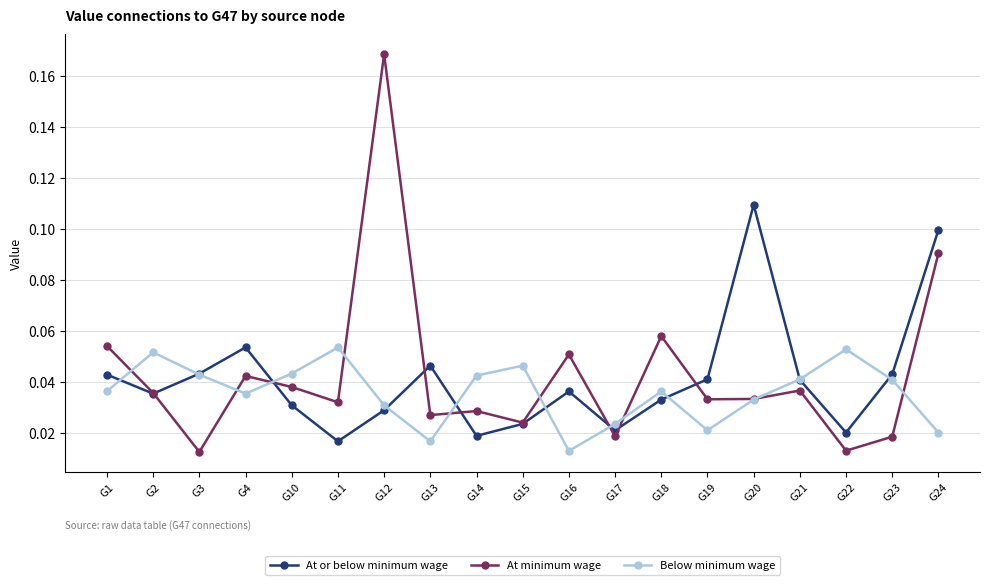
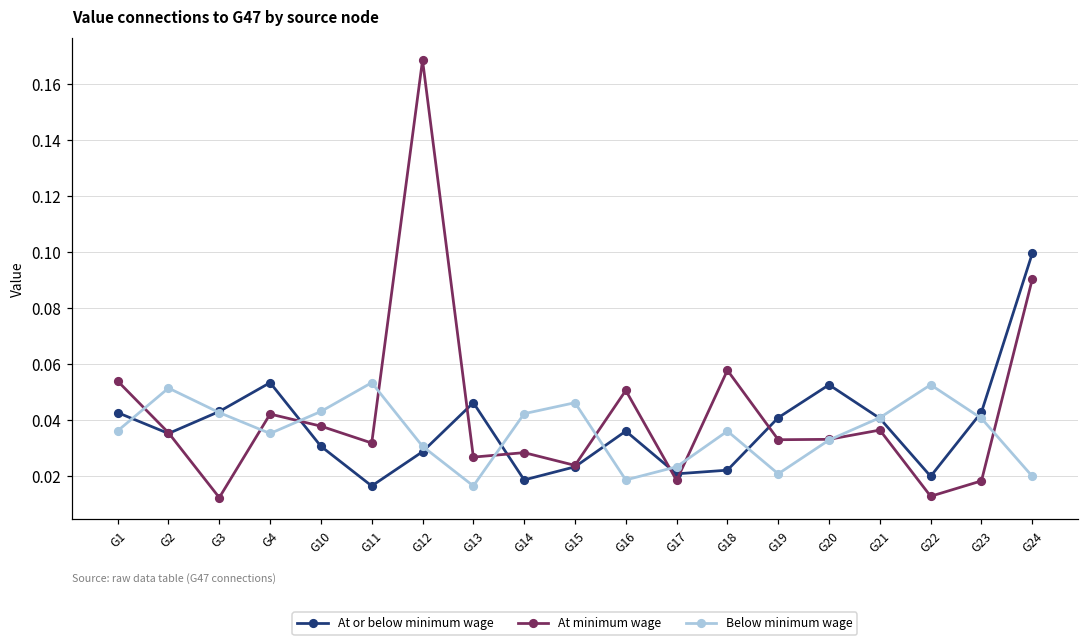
Below minimum wage, G16: 0.013 -> 0.019
At or below minimum wage, G18: 0.033 -> 0.022
At or below minimum wage, G20: 0.109 -> 0.053
